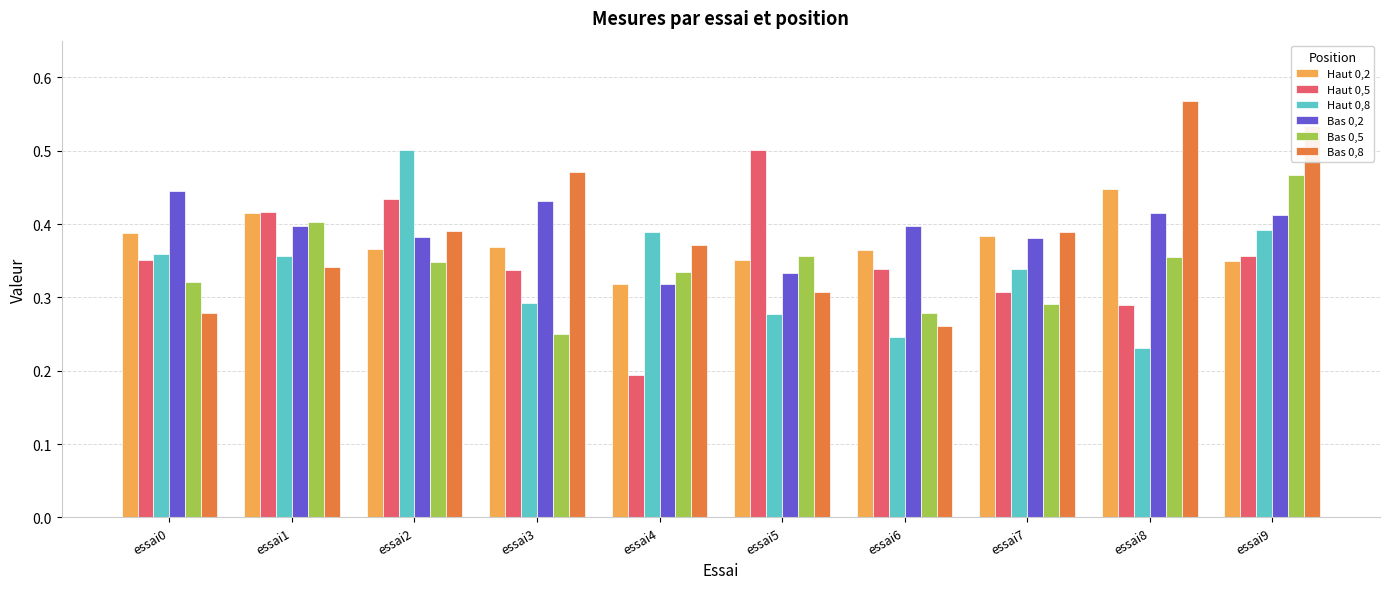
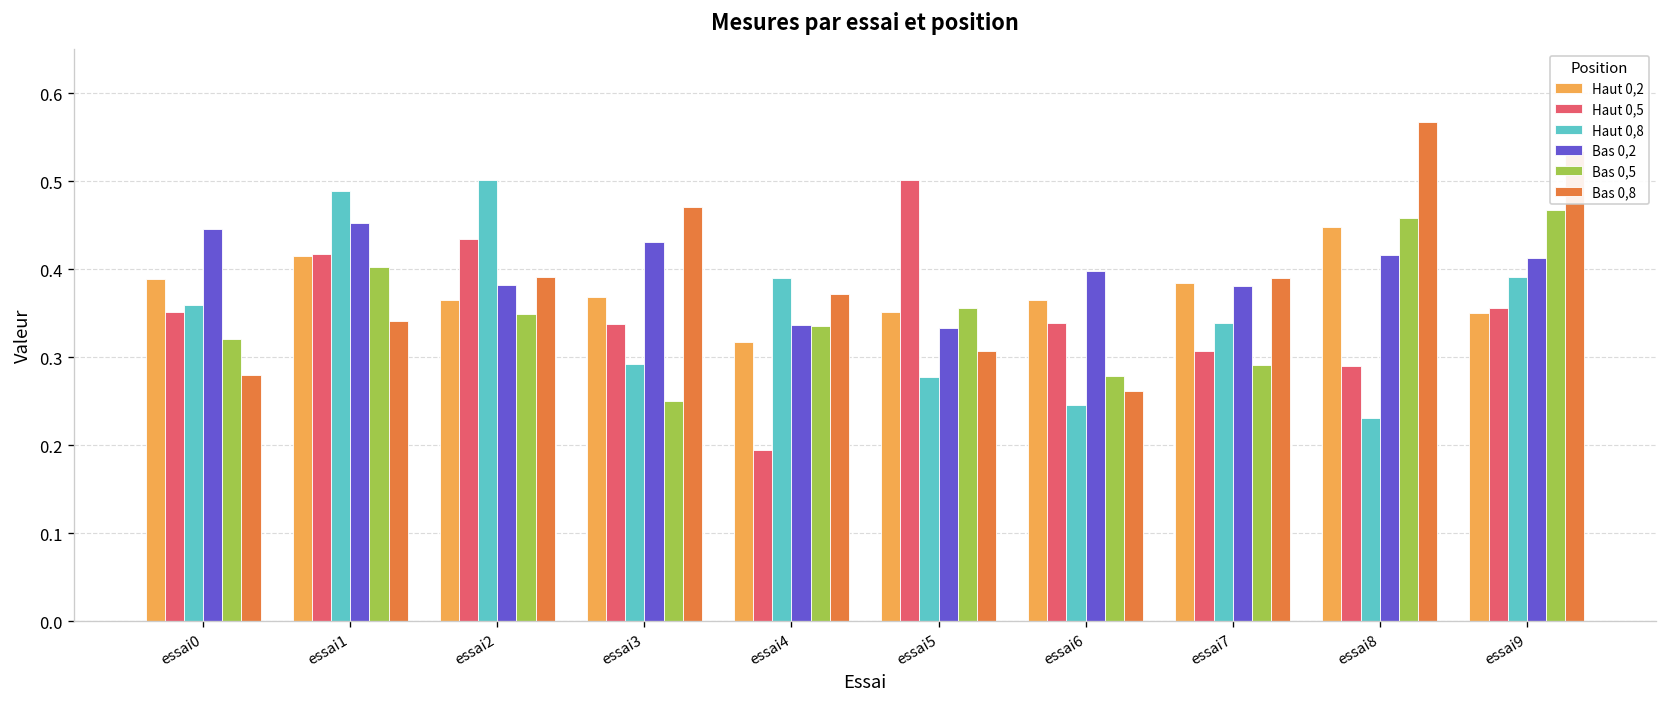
Haut 0,8, essai1: 0.36 -> 0.49
Bas 0,2, essai1: 0.40 -> 0.45
Bas 0,2, essai4: 0.32 -> 0.34
Bas 0,5, essai8: 0.35 -> 0.46
